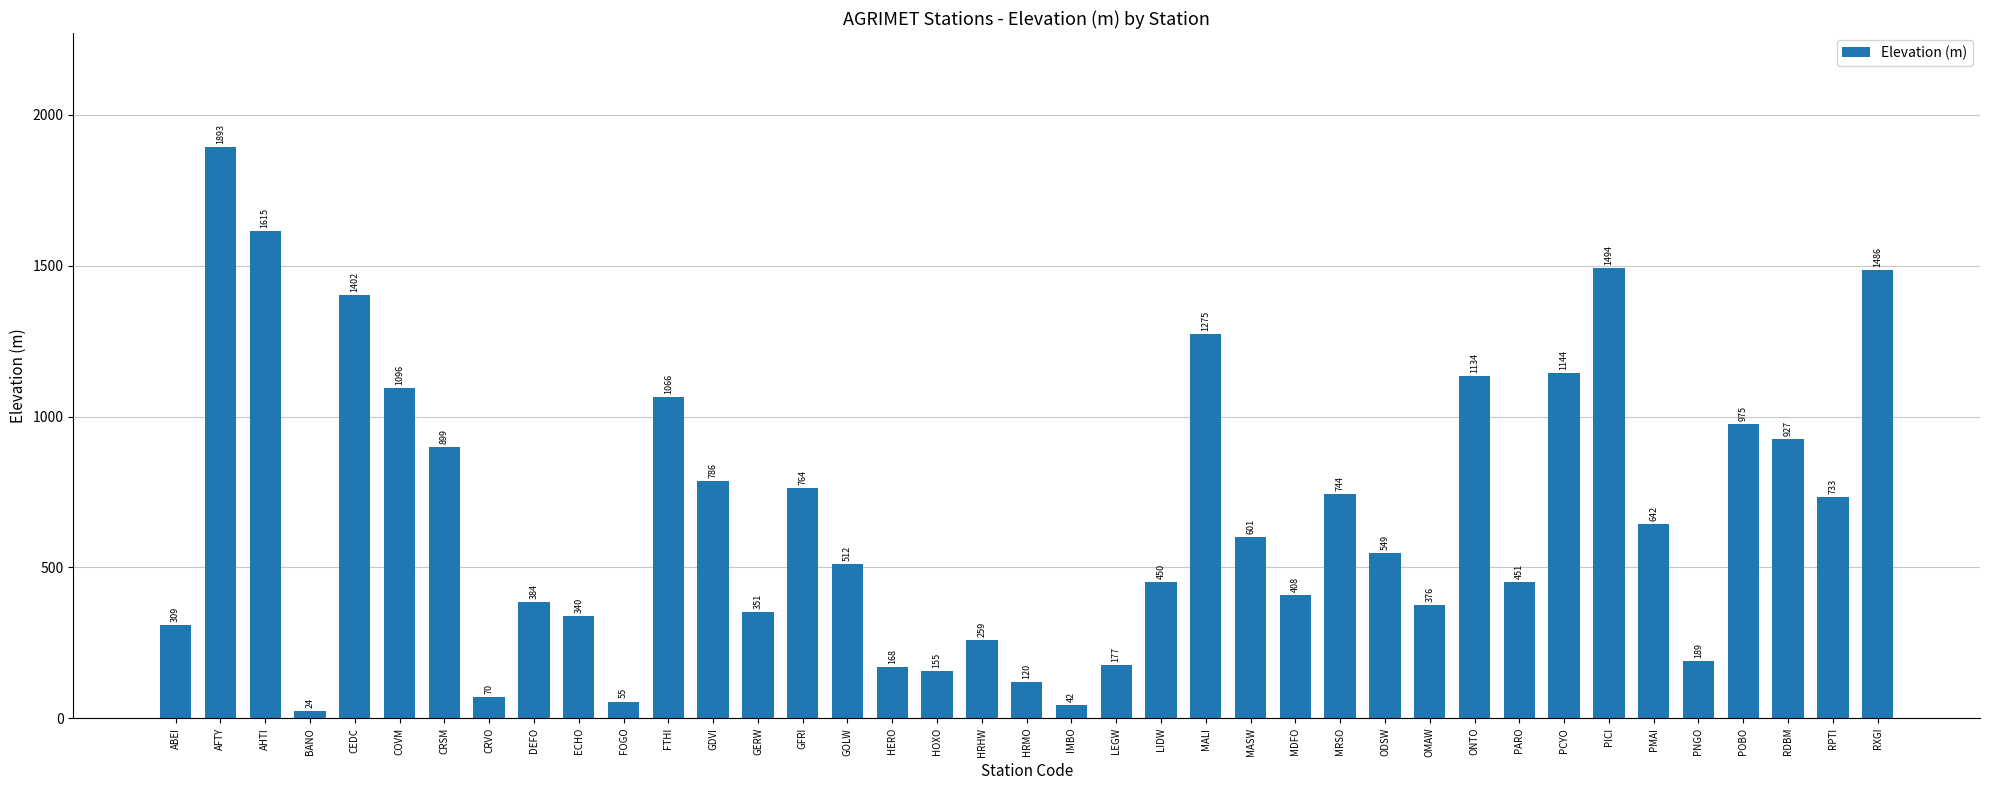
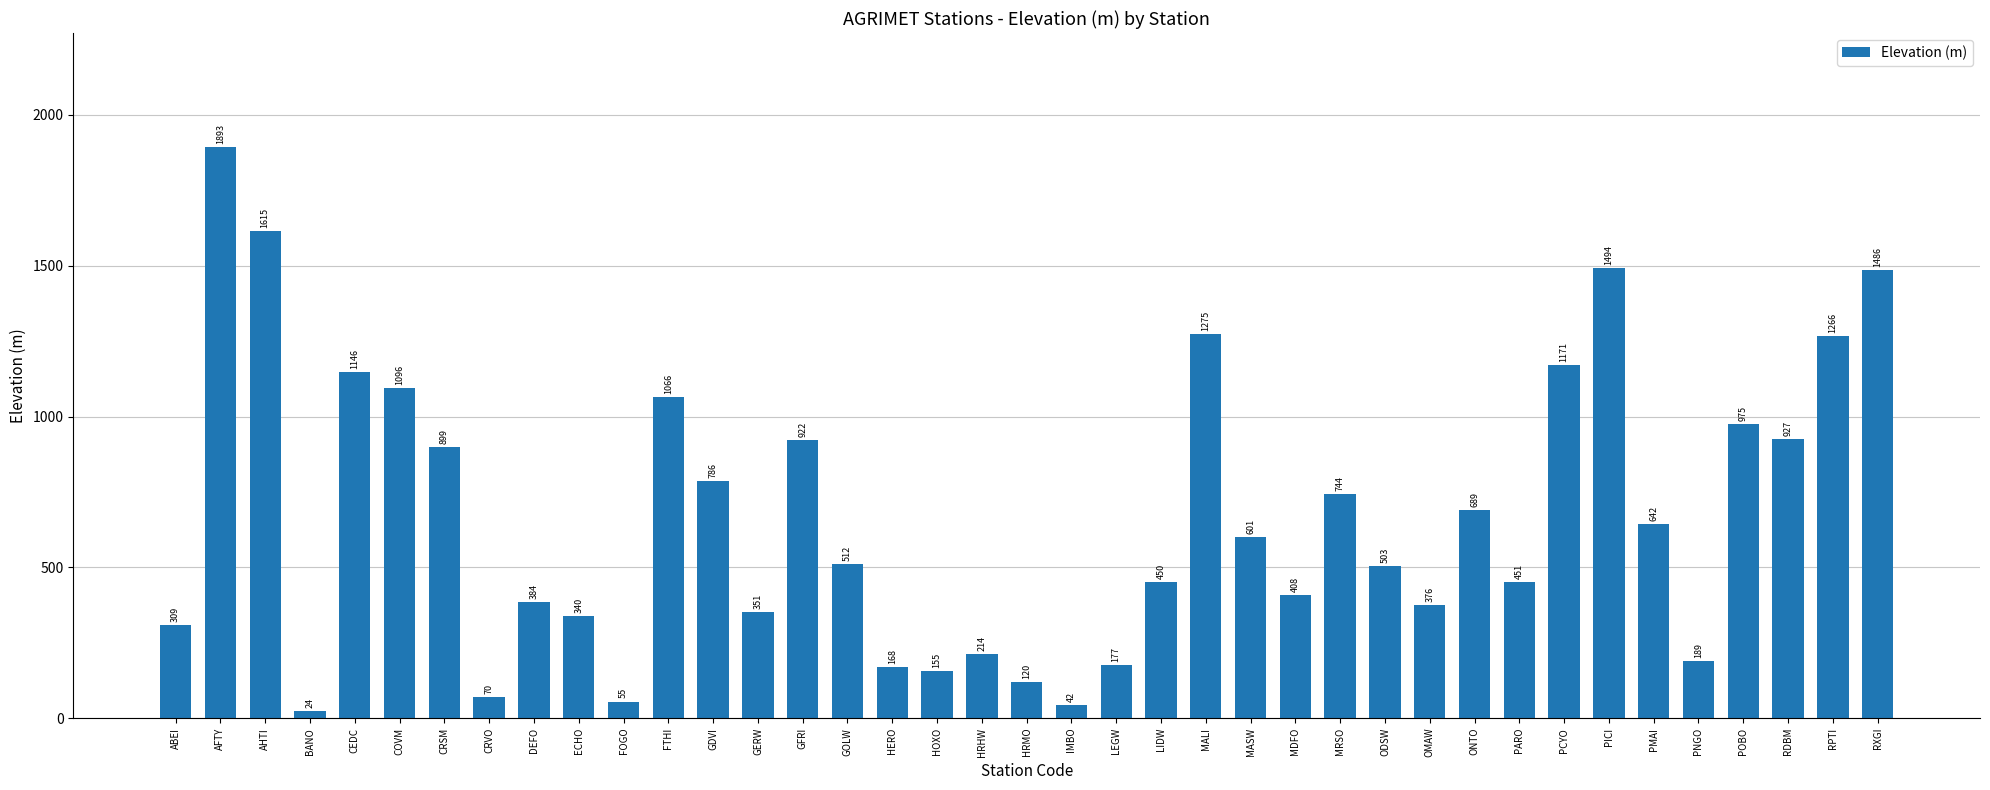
CEDC: 1402 -> 1146
GFRI: 764 -> 922
HRHW: 259 -> 214
ODSW: 549 -> 503
ONTO: 1134 -> 689
PCYO: 1144 -> 1171
RPTI: 733 -> 1266
